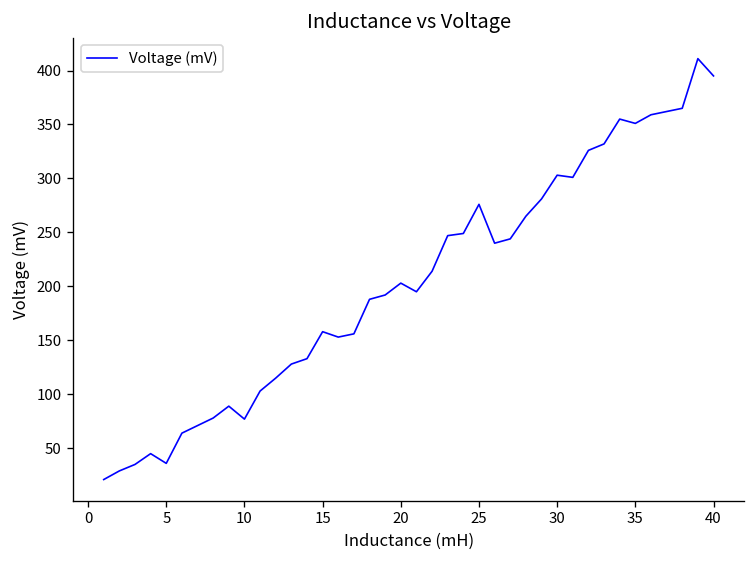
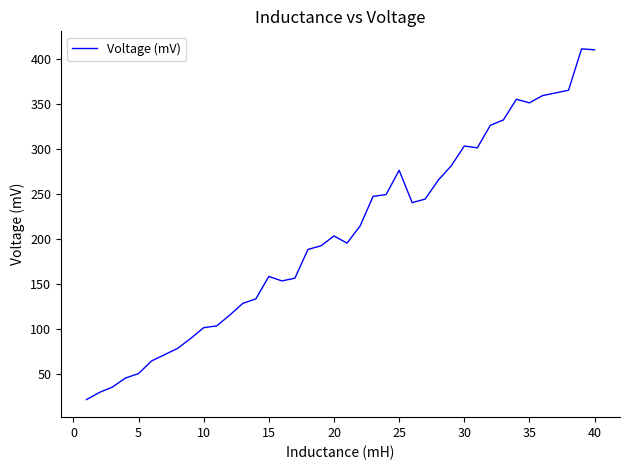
5: 40 -> 50
10: 80 -> 100
40: 400 -> 410
